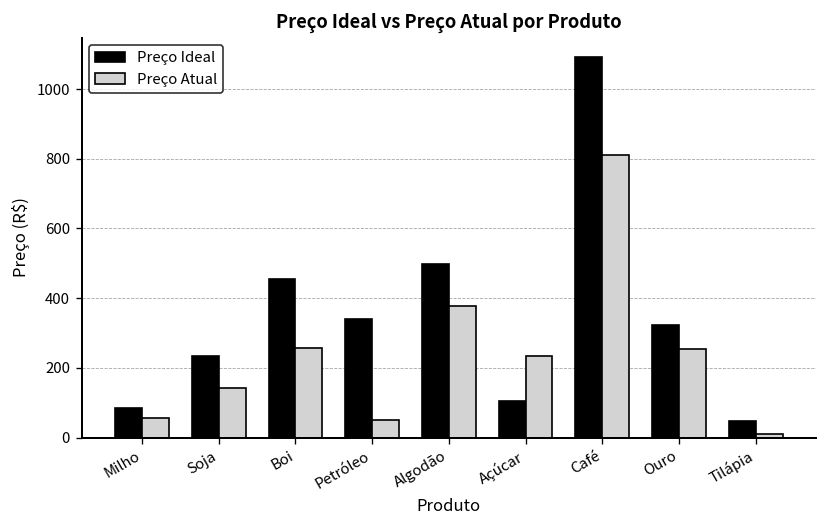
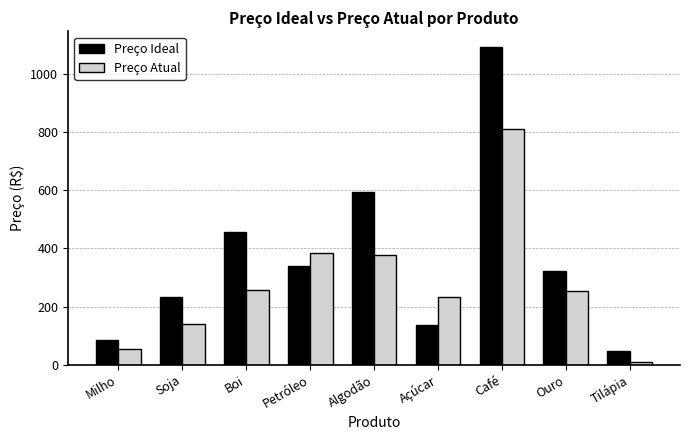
Preço Atual, Petróleo: 50 -> 390
Preço Ideal, Algodão: 500 -> 600
Preço Ideal, Açúcar: 110 -> 140
